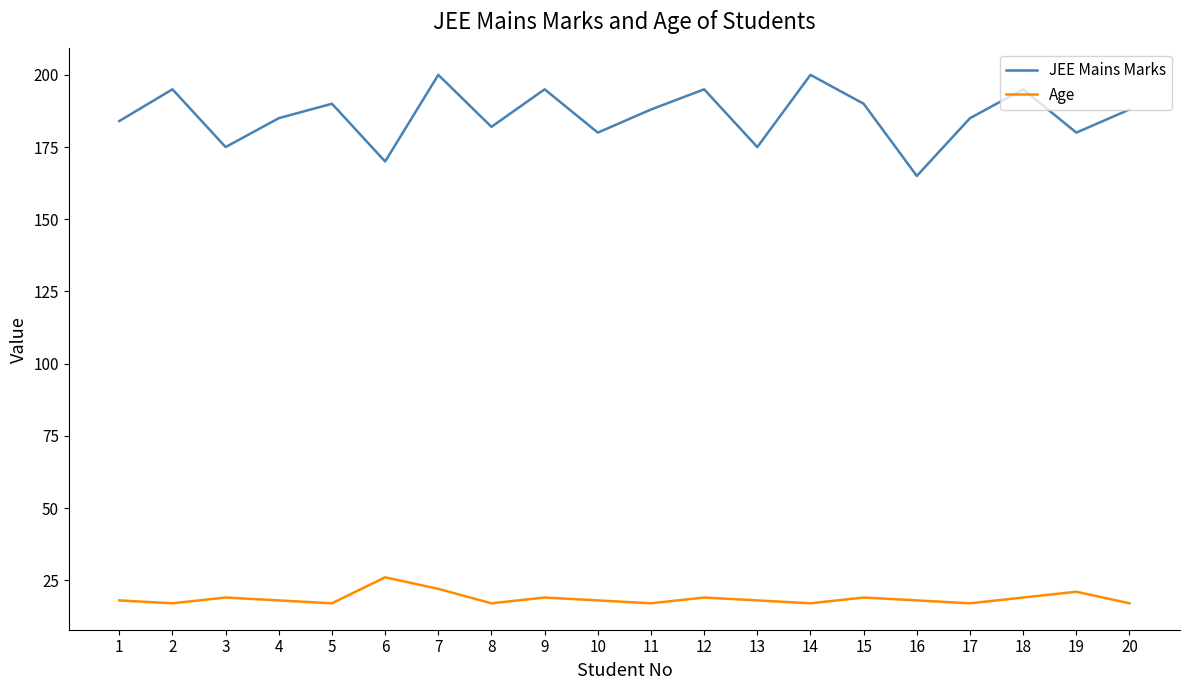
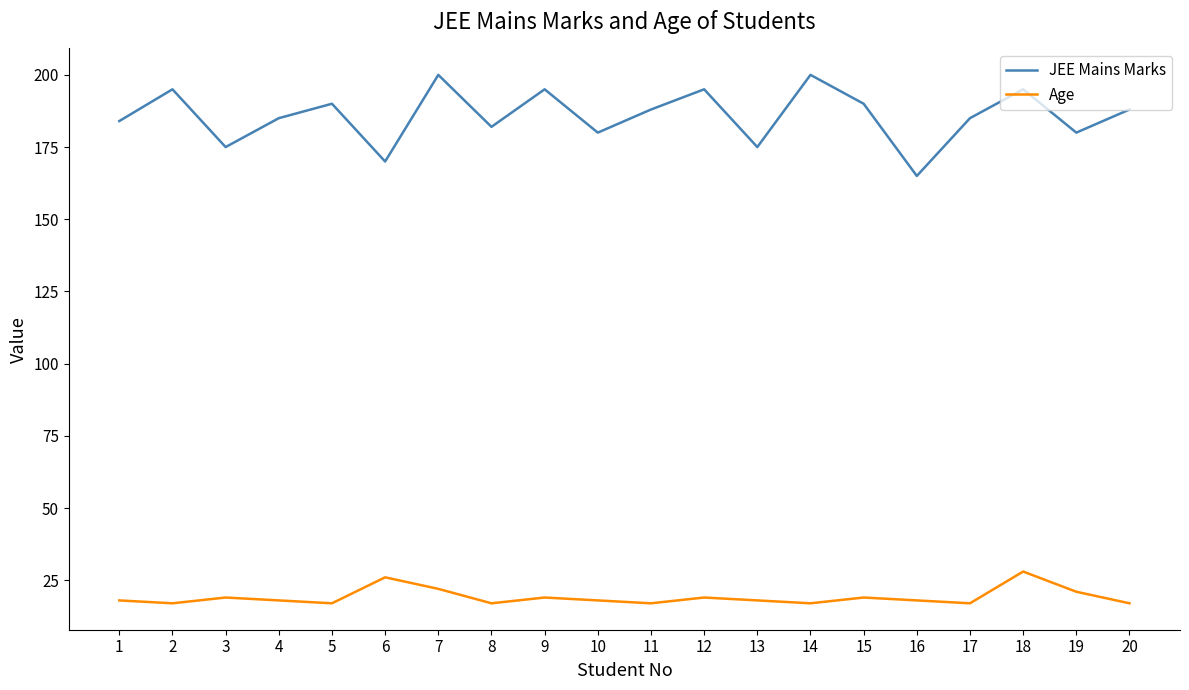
Age, 18: 19 -> 28
